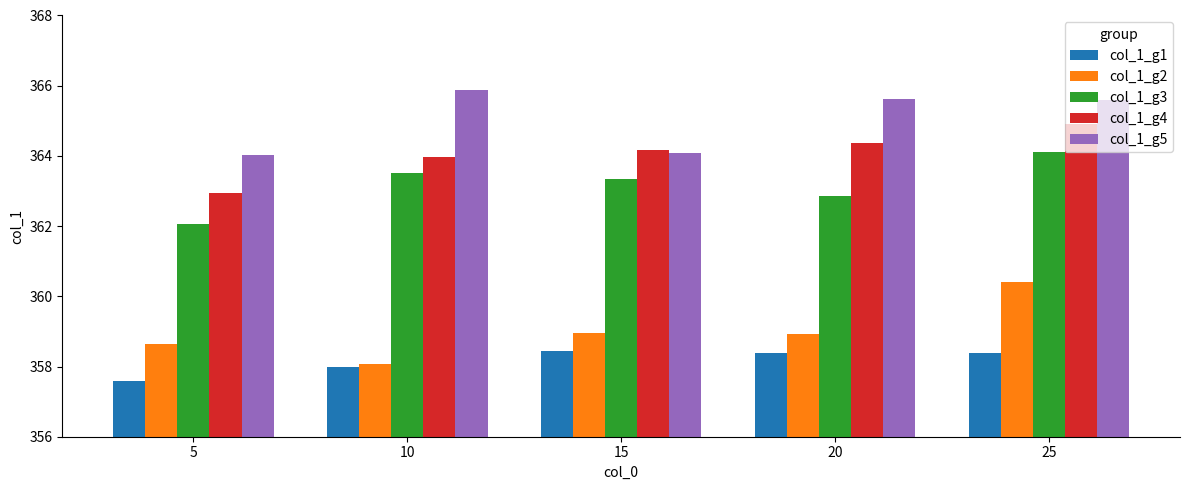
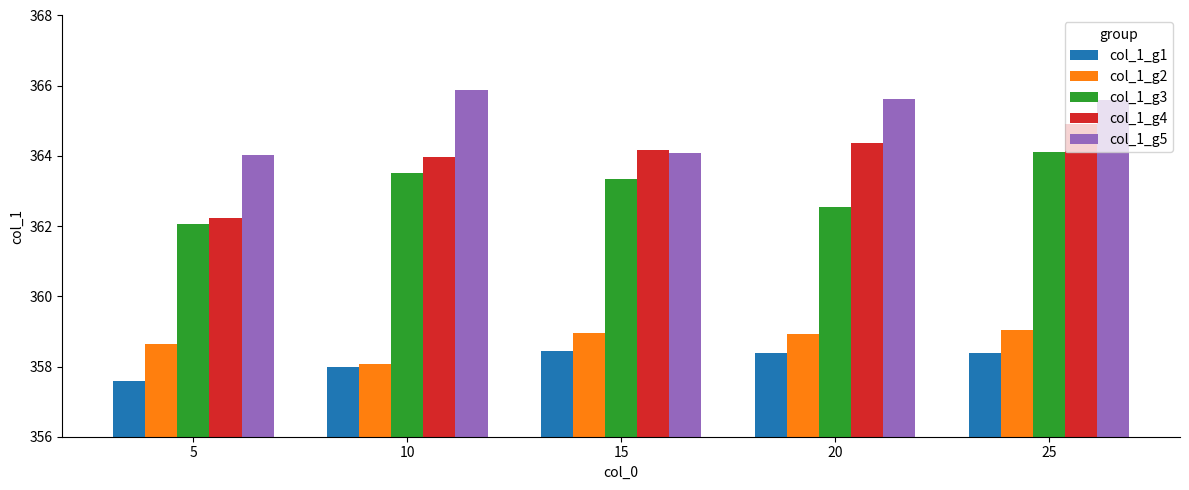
col_1_g4, 5: 362.9 -> 362.2
col_1_g3, 20: 362.9 -> 362.5
col_1_g2, 25: 360.4 -> 359.0
